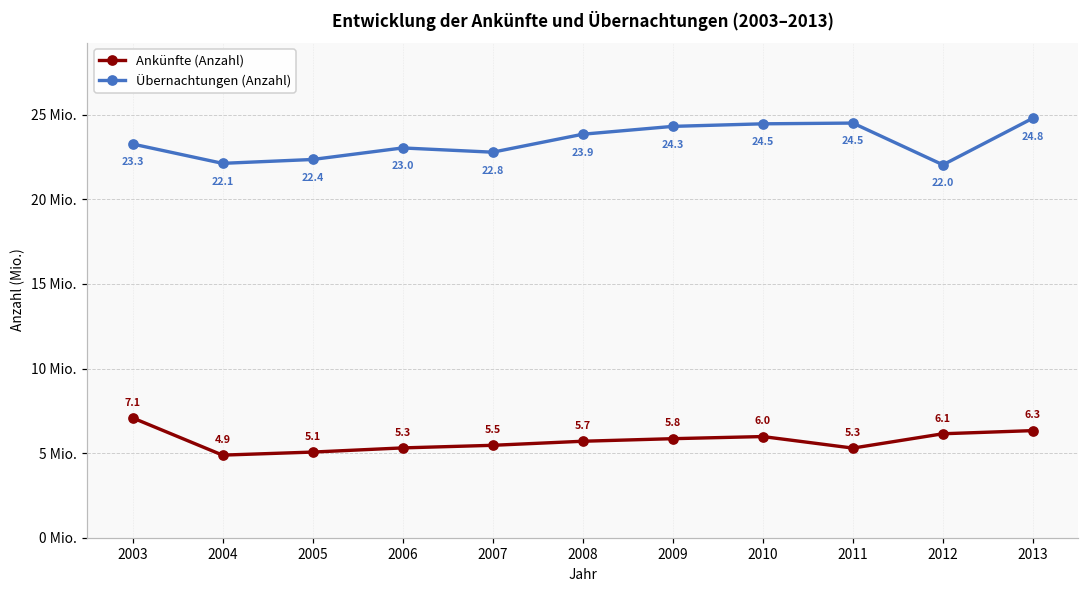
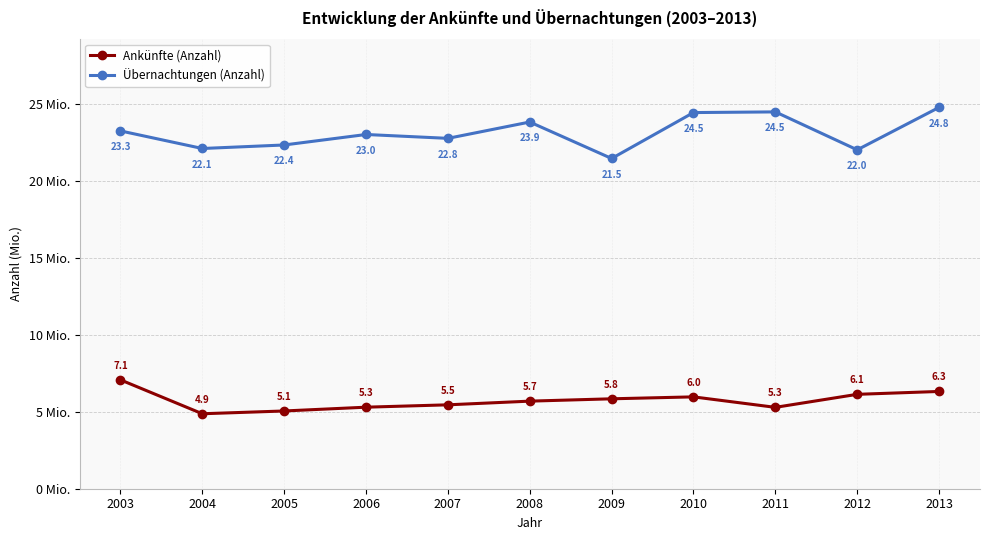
Übernachtungen (Anzahl), 2009: 24.3 -> 21.5
